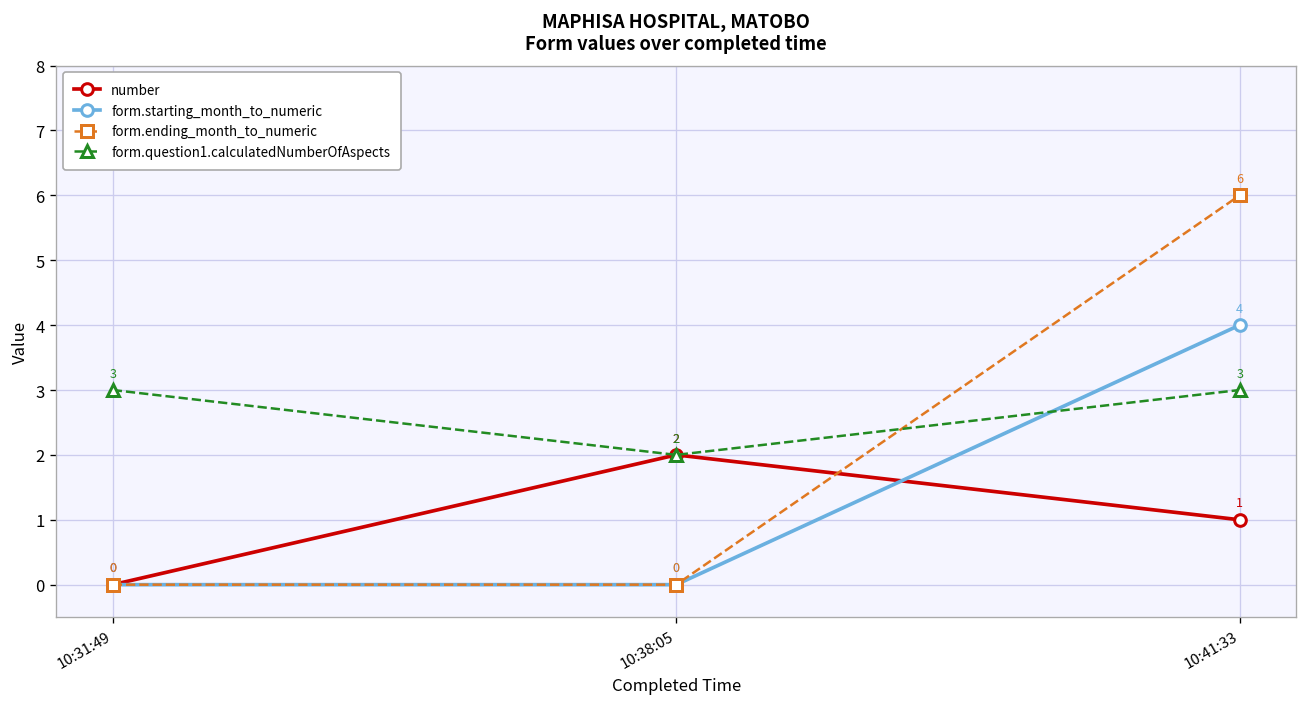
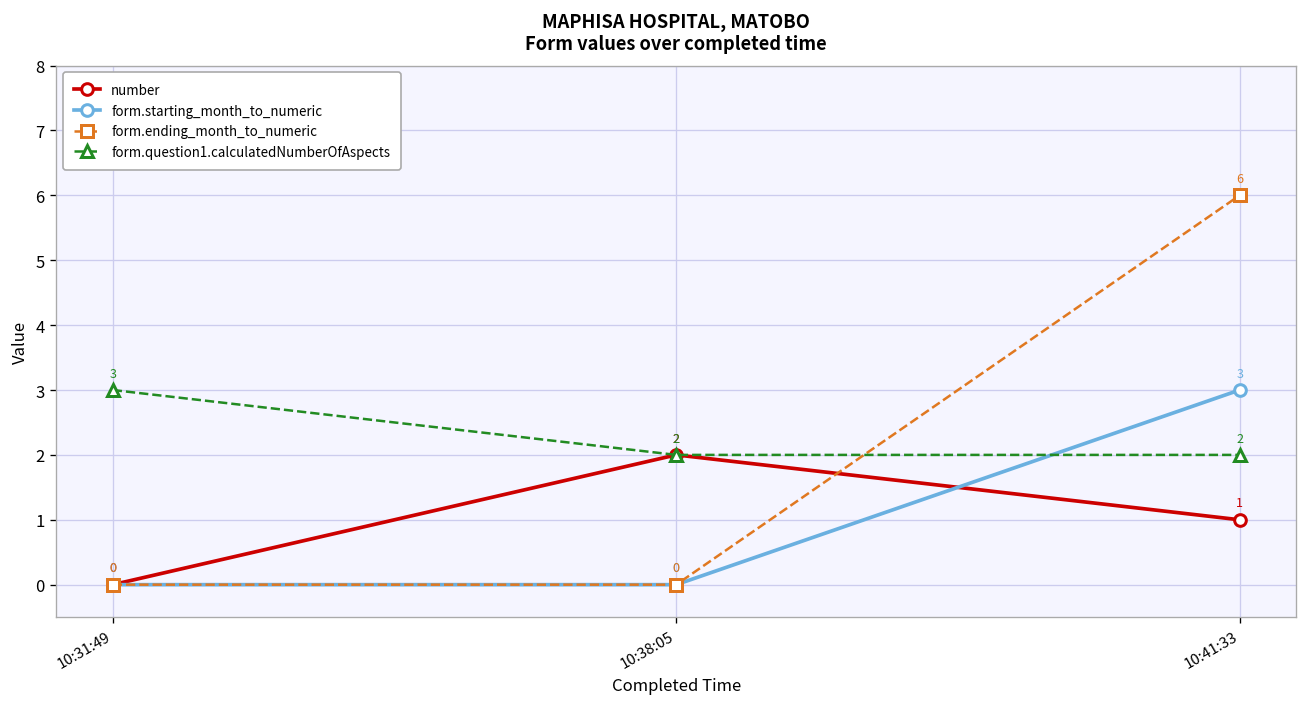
form.starting_month_to_numeric, 10:41:33: 4 -> 3
form.question1.calculatedNumberOfAspects, 10:41:33: 3 -> 2
